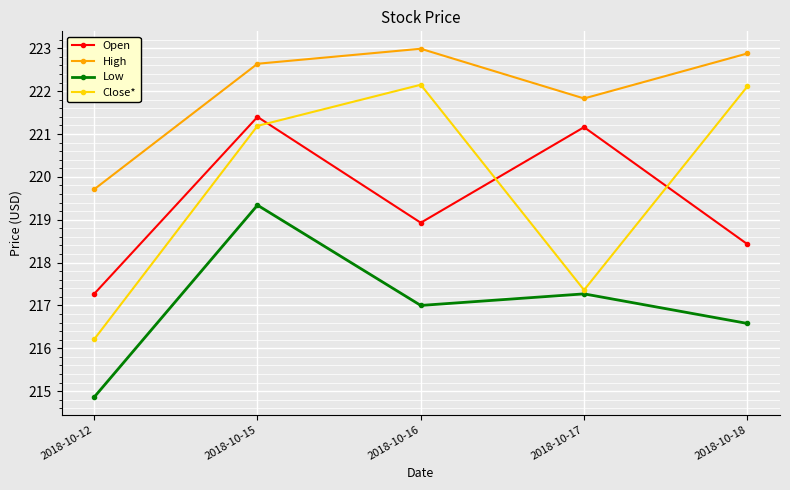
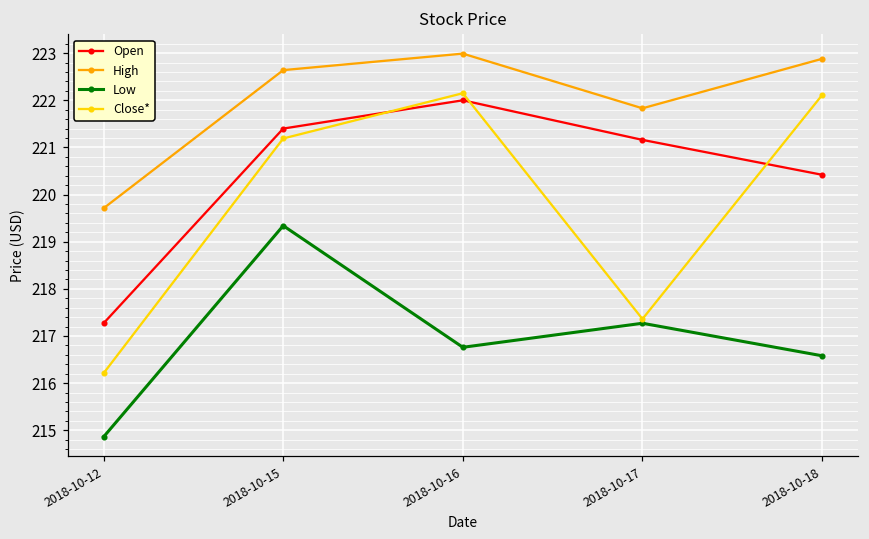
Open, 2018-10-16: 218.9 -> 222.0
Low, 2018-10-16: 217.0 -> 216.8
Open, 2018-10-18: 218.4 -> 220.4
